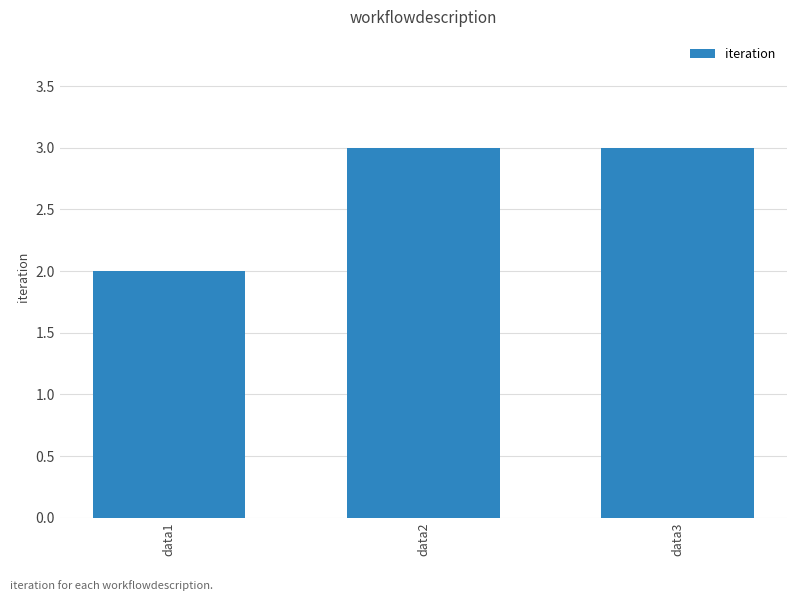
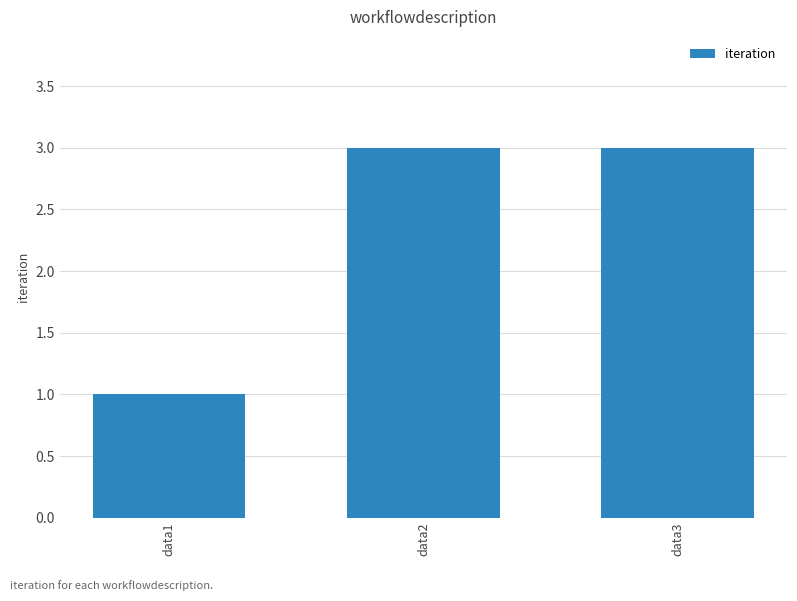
data1: 2 -> 1
